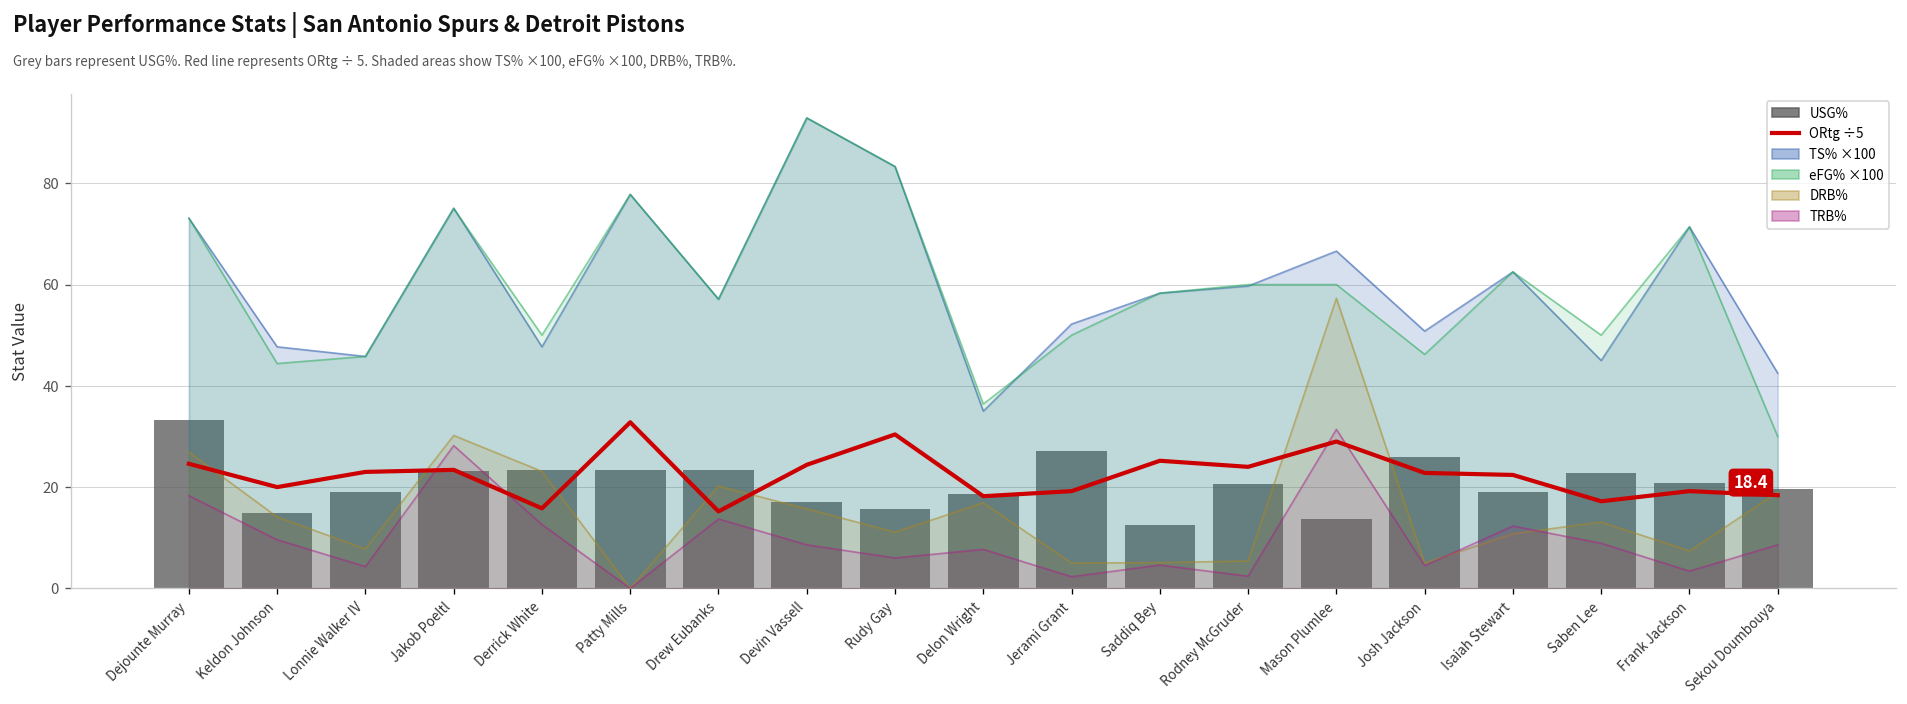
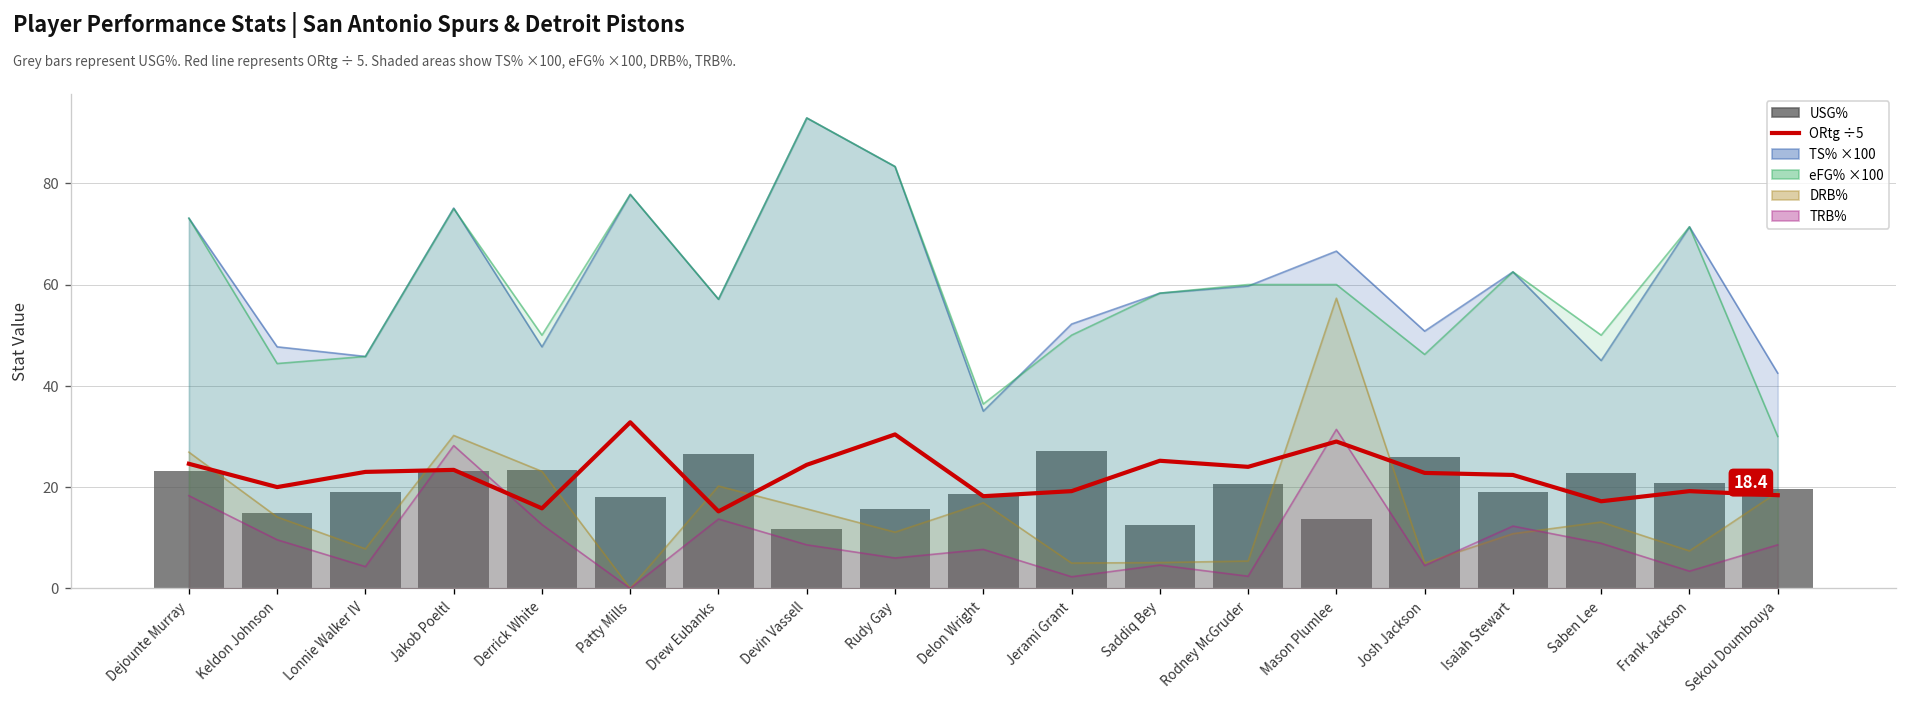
USG%, Dejounte Murray: 33 -> 23
USG%, Patty Mills: 23 -> 18
USG%, Drew Eubanks: 23 -> 27
USG%, Devin Vassell: 17 -> 12
